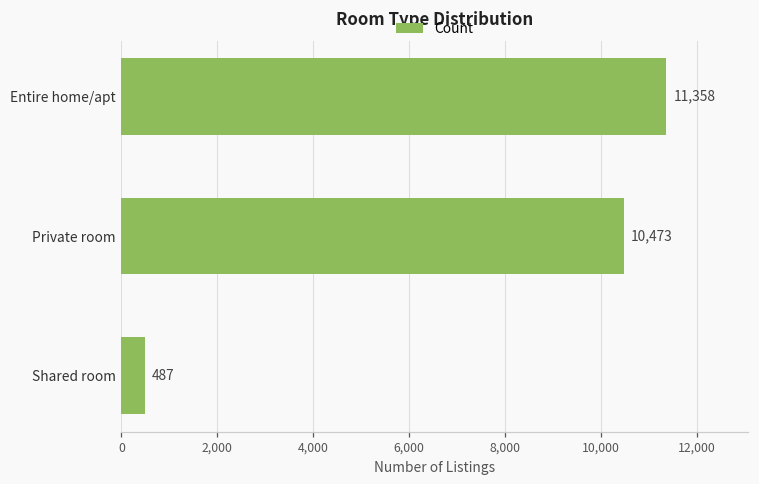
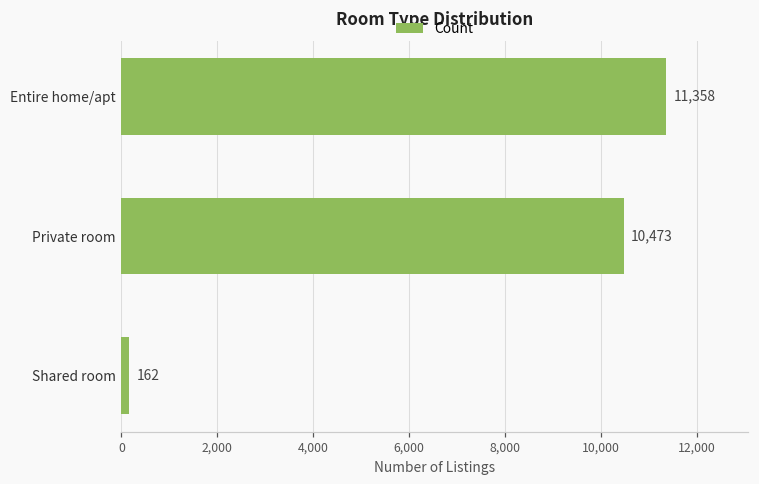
Shared room: 487 -> 162
